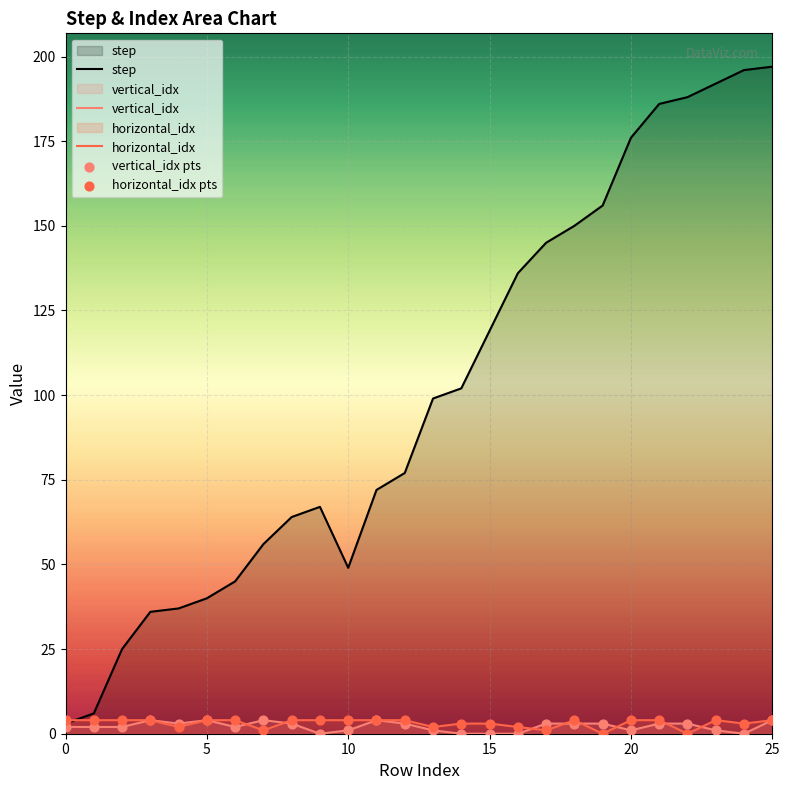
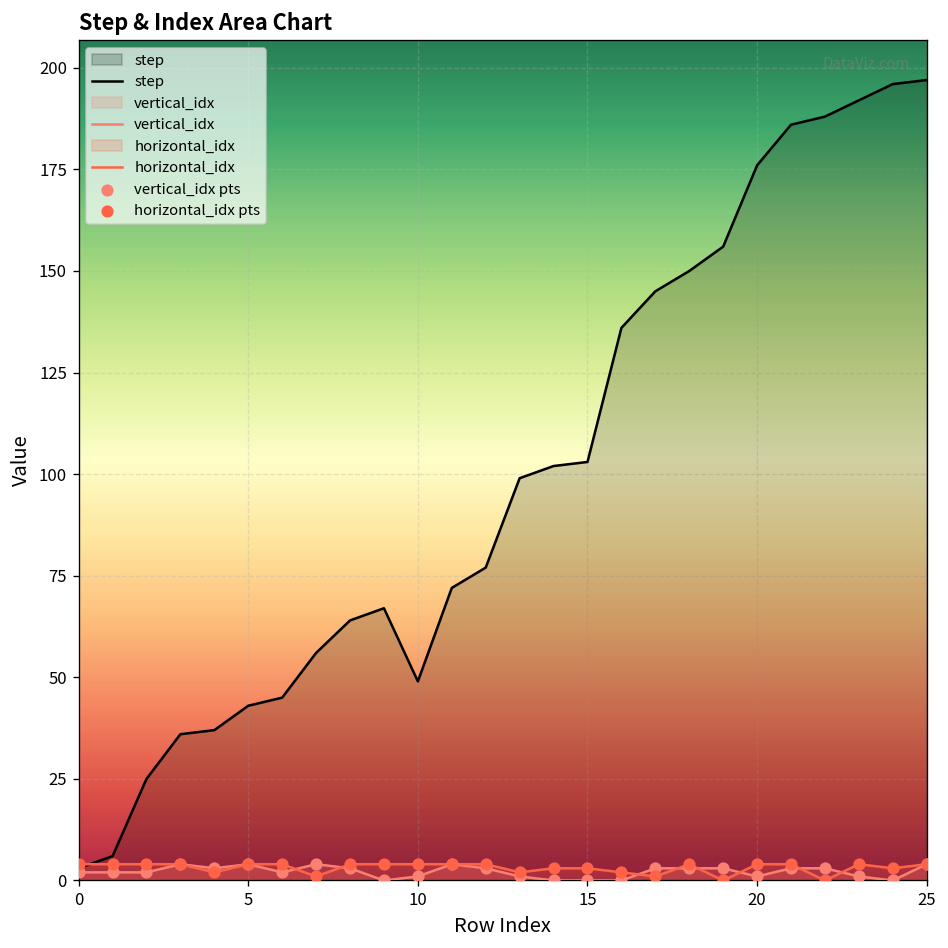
step, 5: 40 -> 43
step, 15: 119 -> 103
